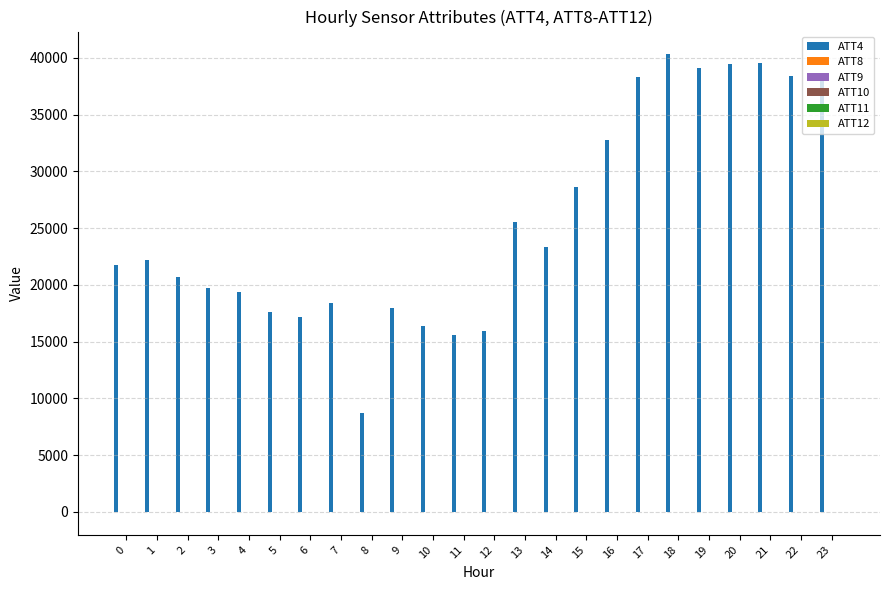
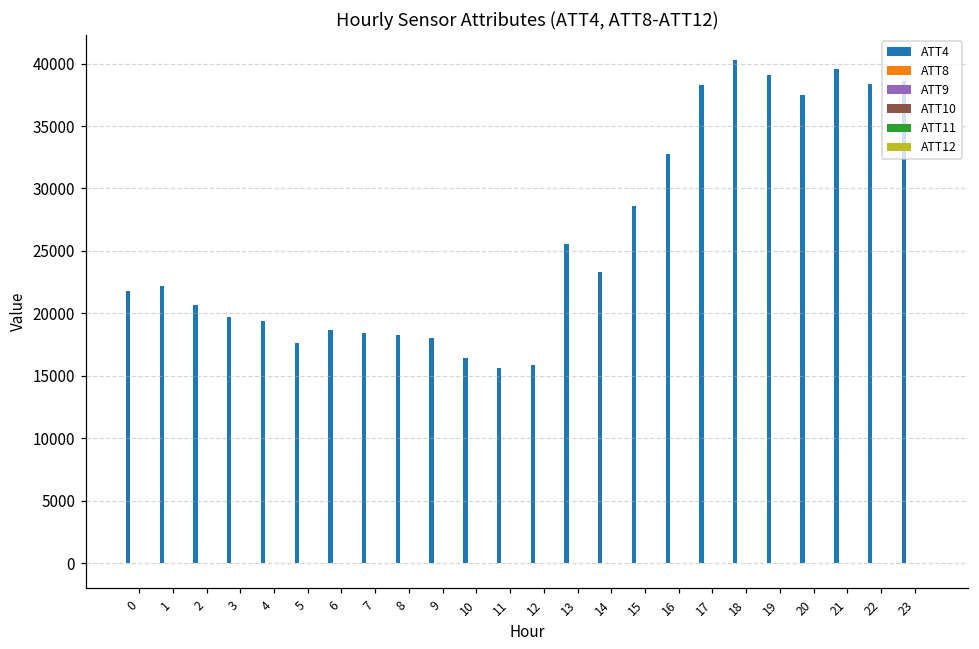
ATT4, 6: 17200 -> 18700
ATT4, 8: 8700 -> 18300
ATT4, 20: 39400 -> 37500
